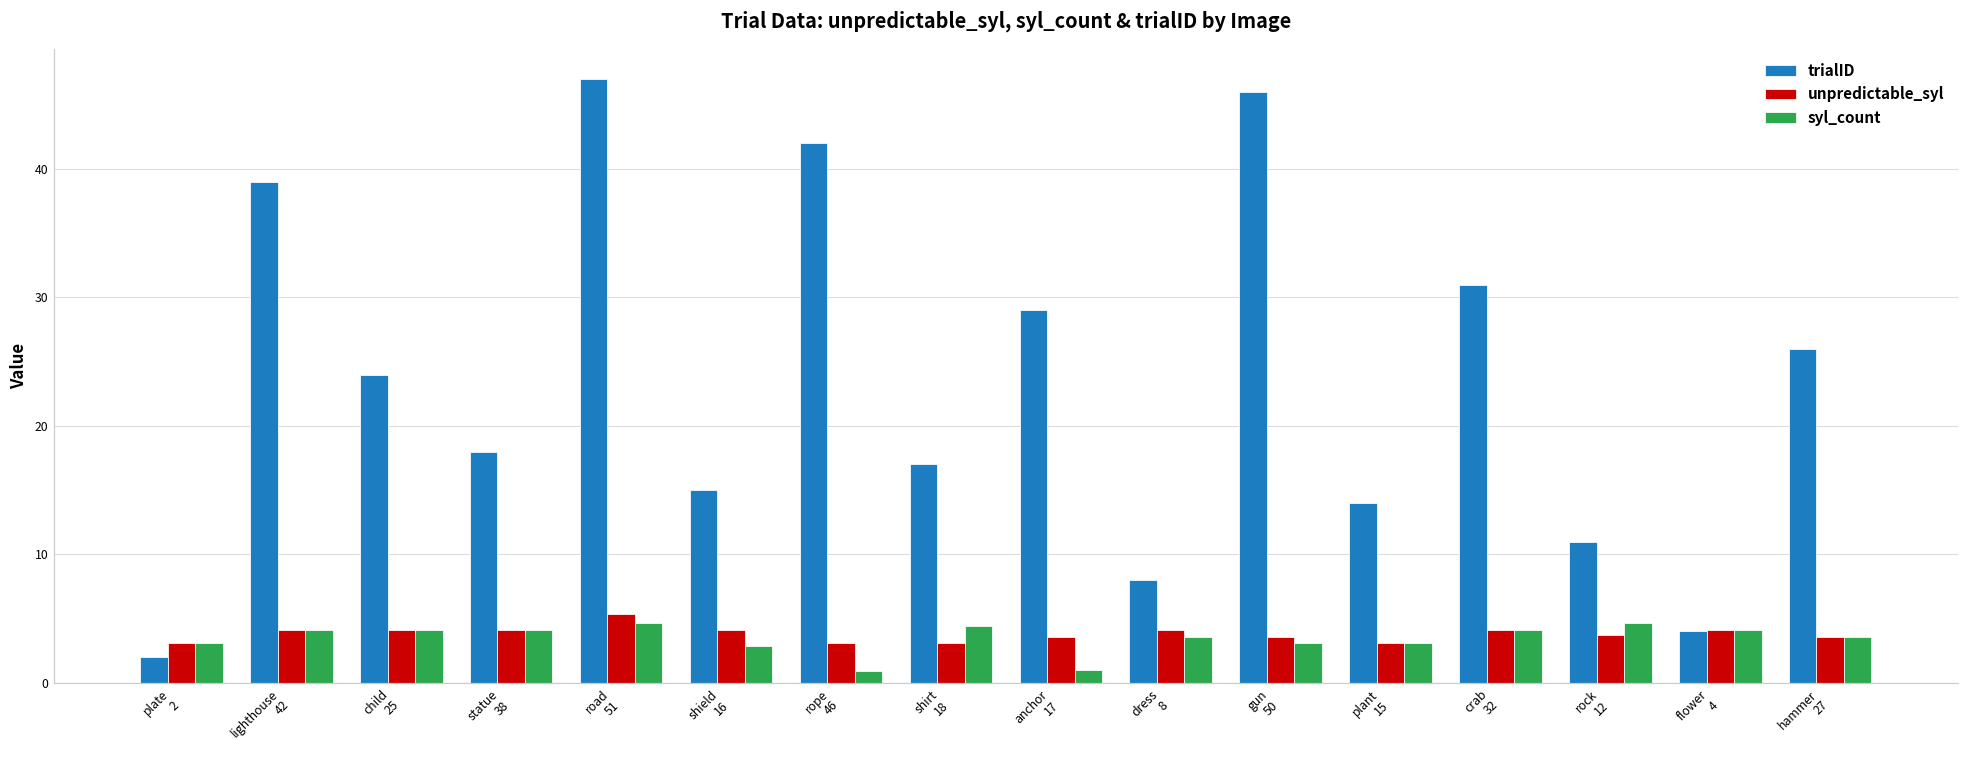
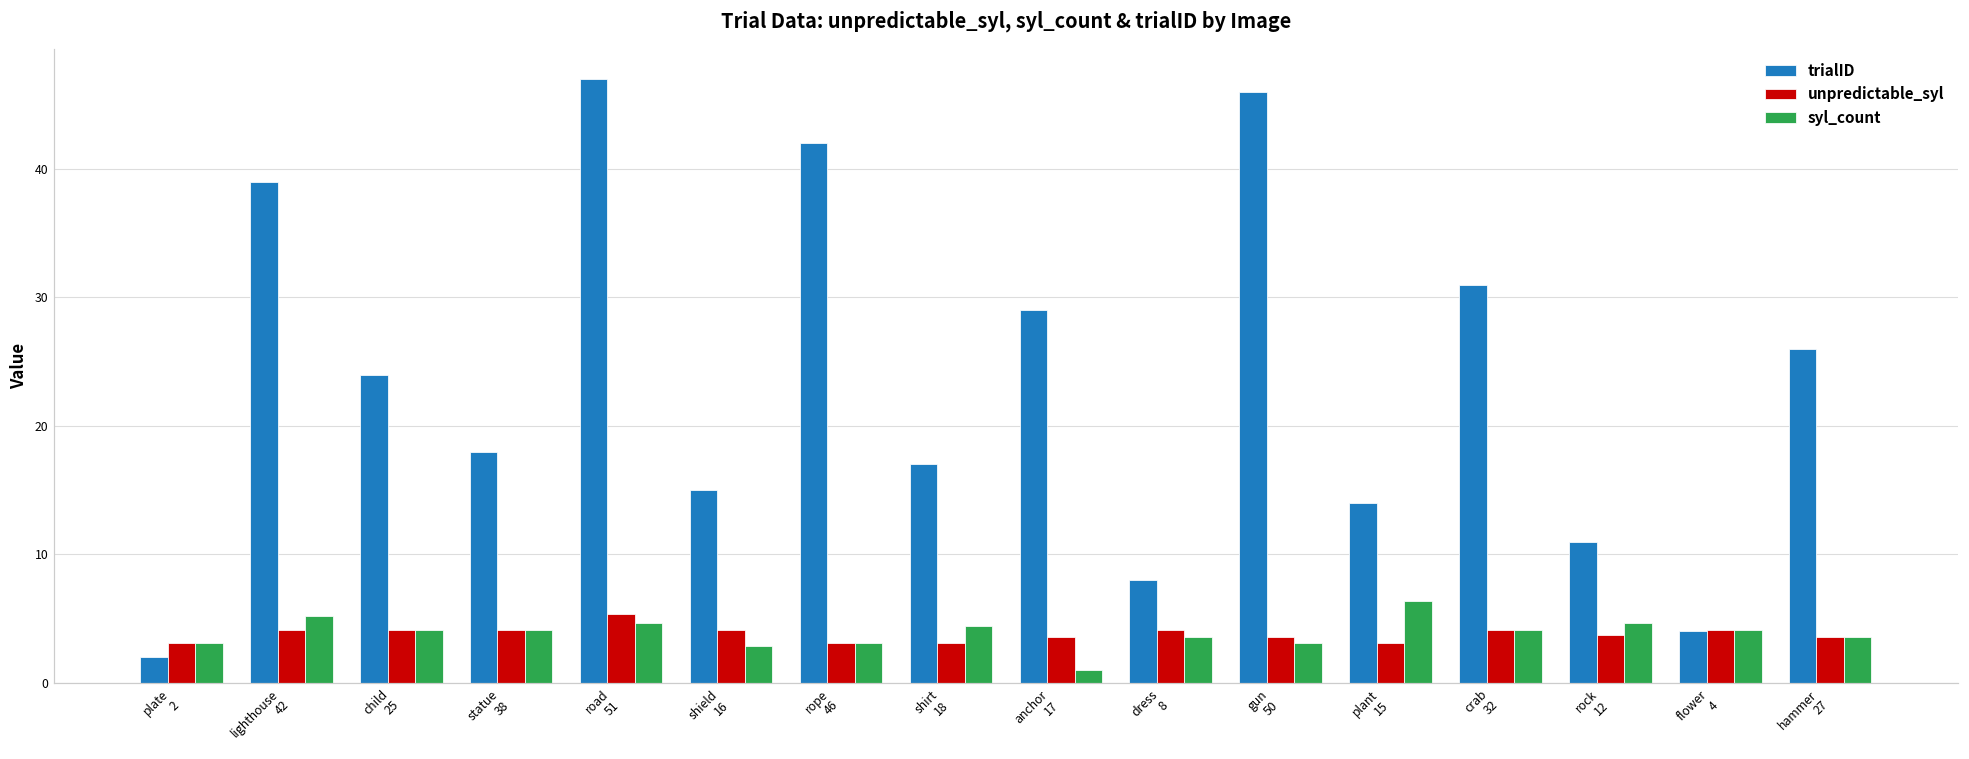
syl_count, lighthouse 42: 4.1 -> 5.2
syl_count, rope 46: 1.0 -> 3.1
syl_count, plant 15: 3.1 -> 6.4
